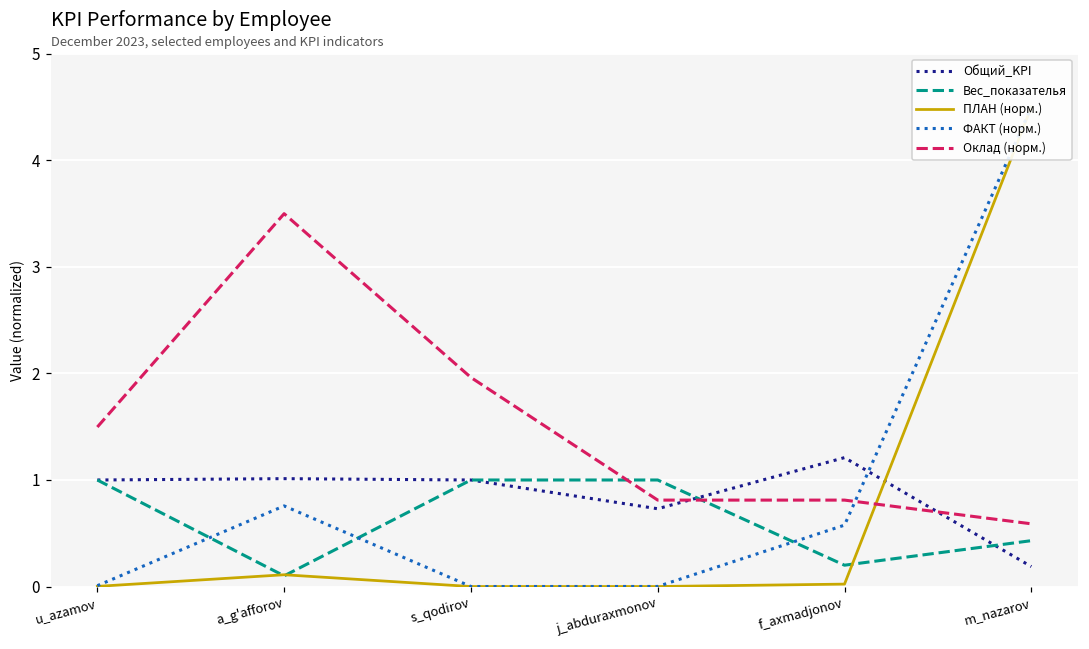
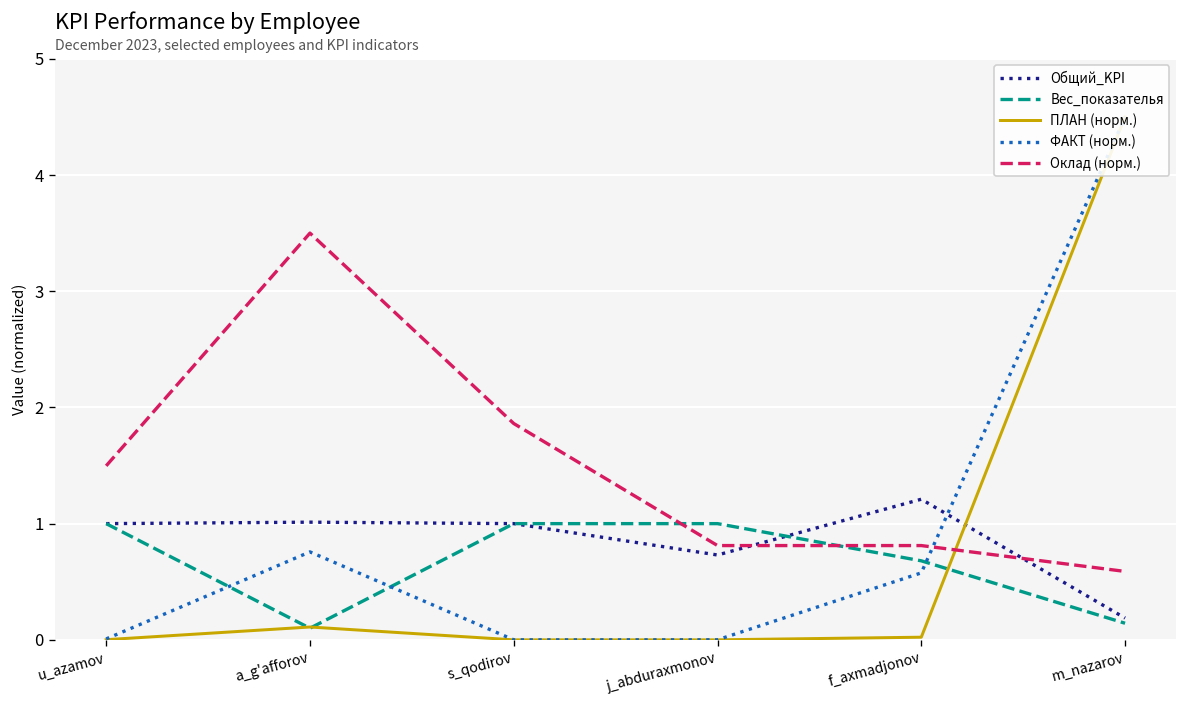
Оклад (норм.), s_qodirov: 2.0 -> 1.9
Вес_показателья, f_axmadjonov: 0.2 -> 0.7
Вес_показателья, m_nazarov: 0.4 -> 0.1
